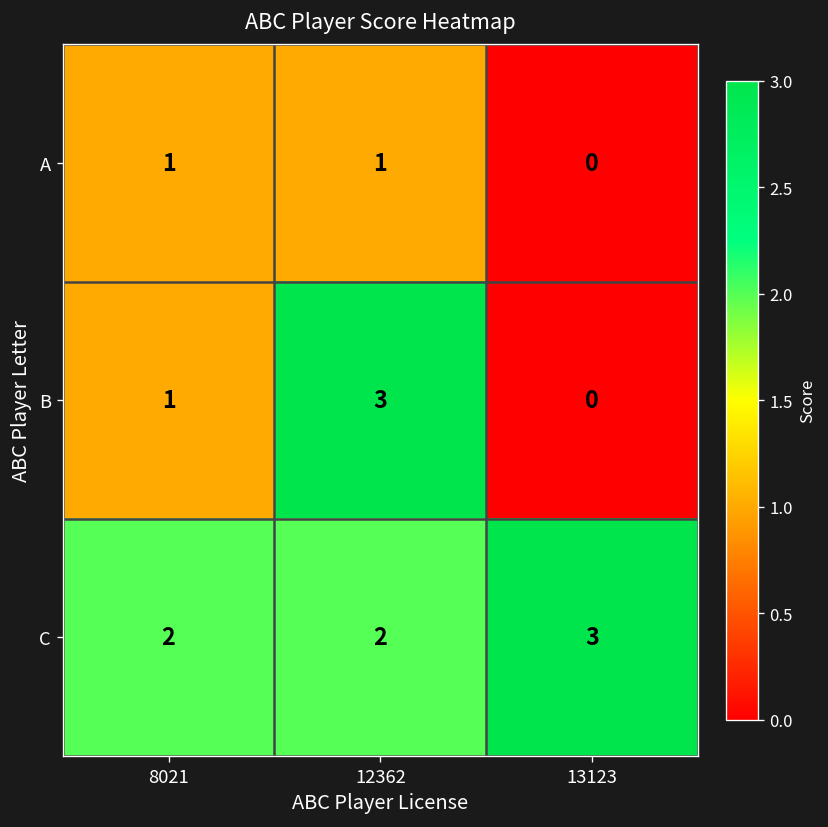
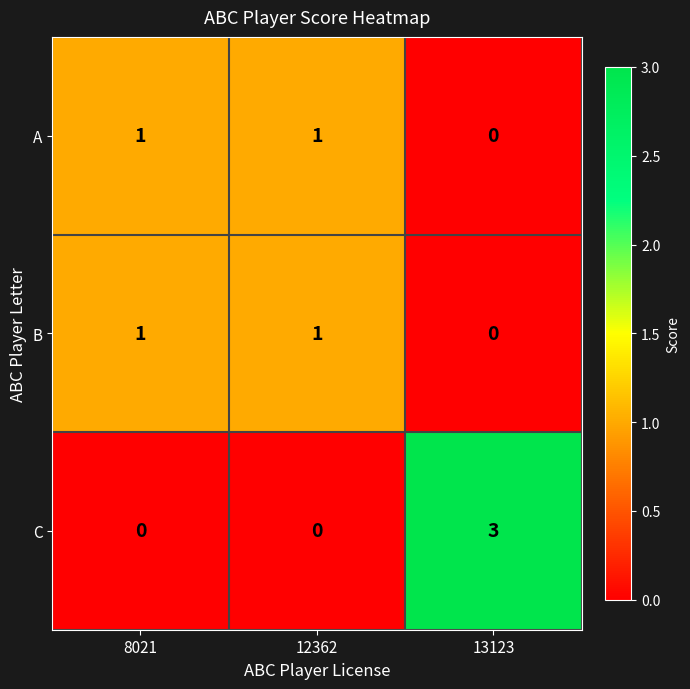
B, 12362: 3 -> 1
C, 8021: 2 -> 0
C, 12362: 2 -> 0
